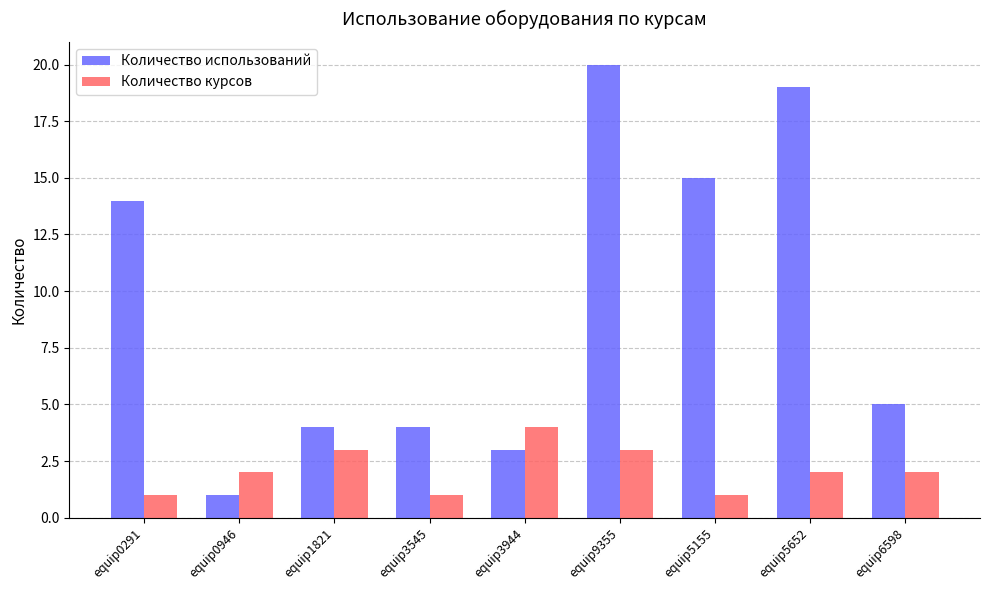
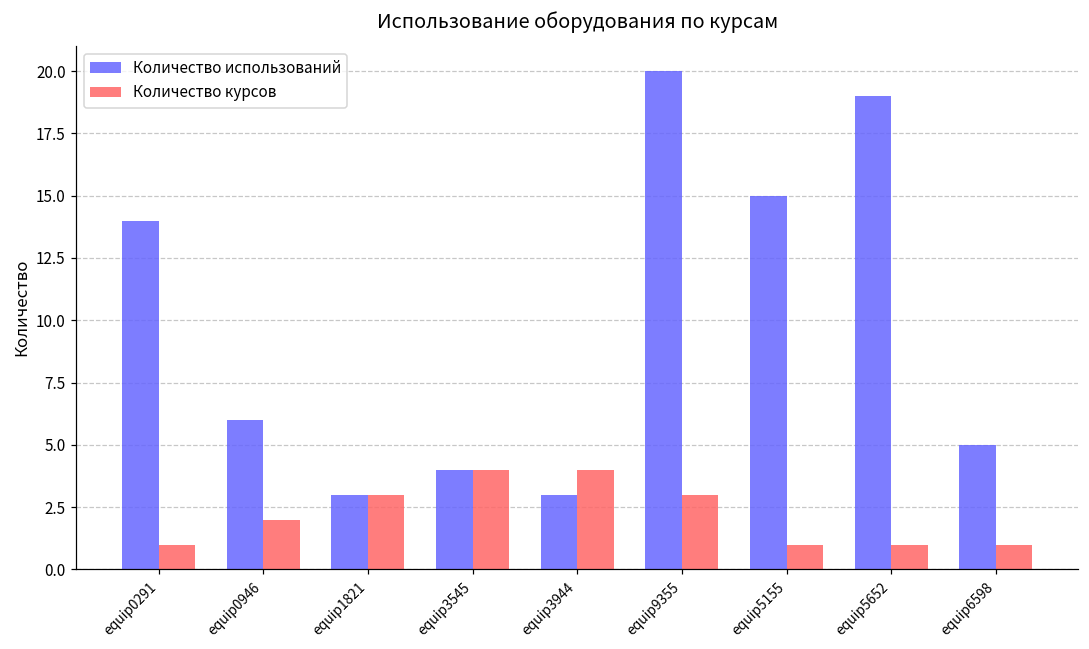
Количество использований, equip0946: 1 -> 6
Количество использований, equip1821: 4 -> 3
Количество курсов, equip3545: 1 -> 4
Количество курсов, equip5652: 2 -> 1
Количество курсов, equip6598: 2 -> 1
